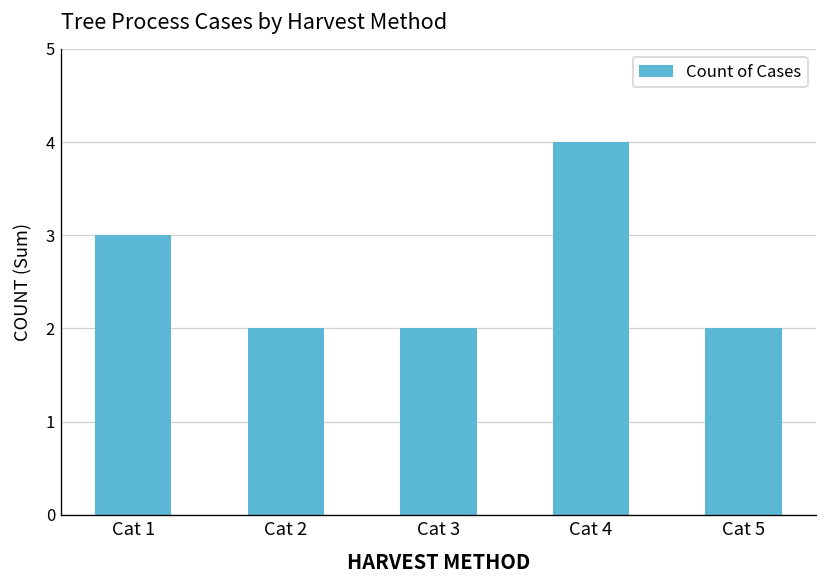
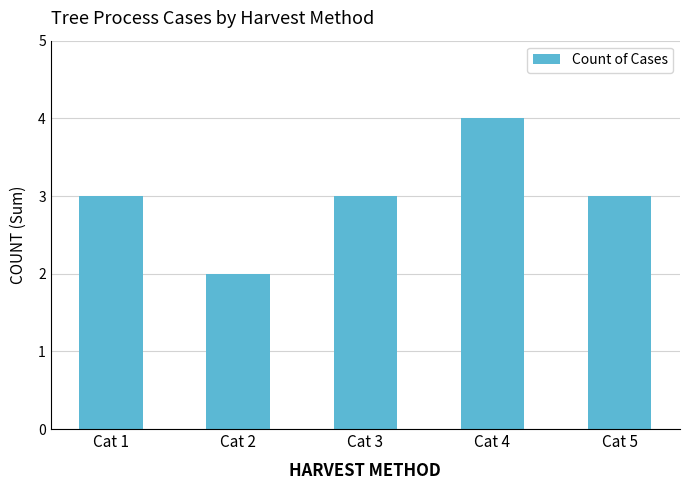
Cat 3: 2 -> 3
Cat 5: 2 -> 3
